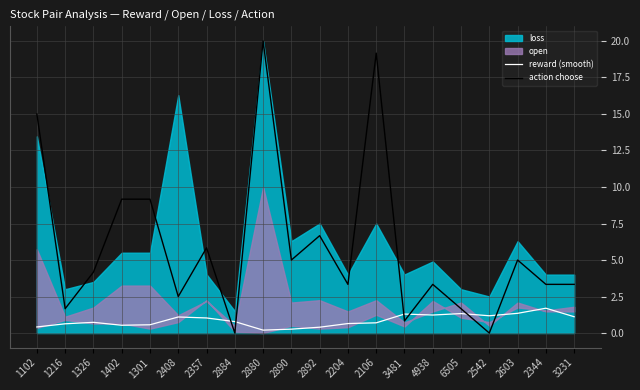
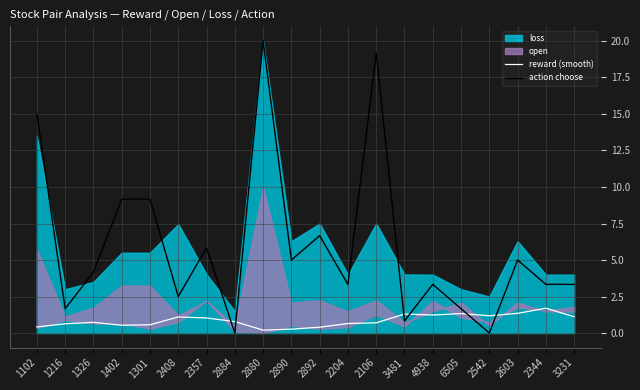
loss, 2408: 16.3 -> 7.5
loss, 4938: 4.9 -> 4.0
